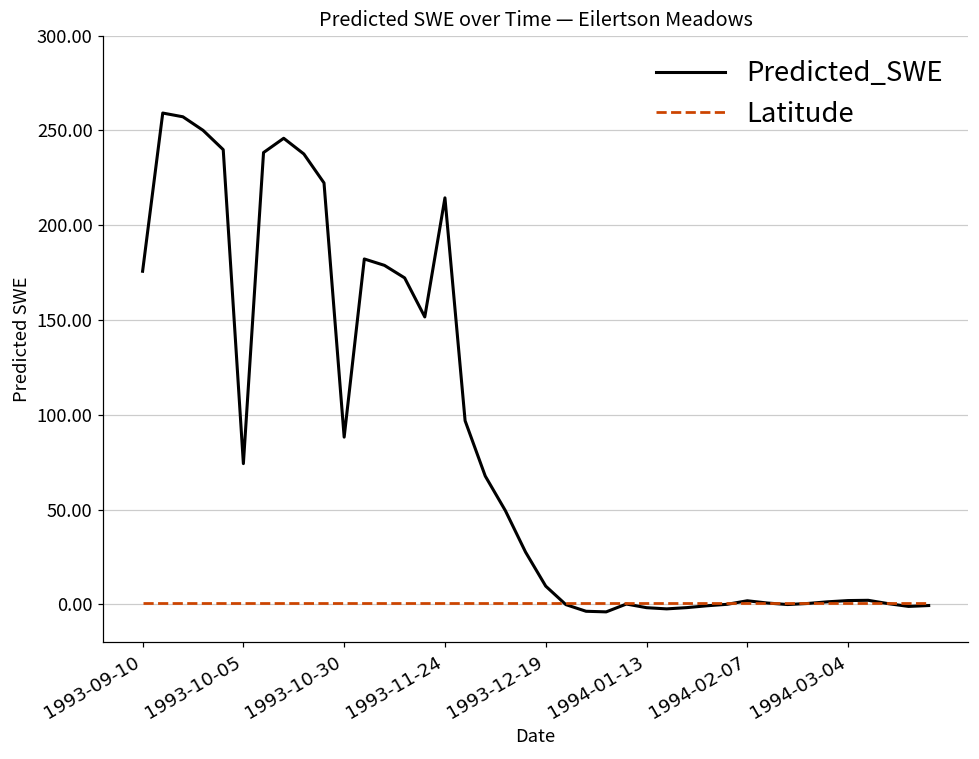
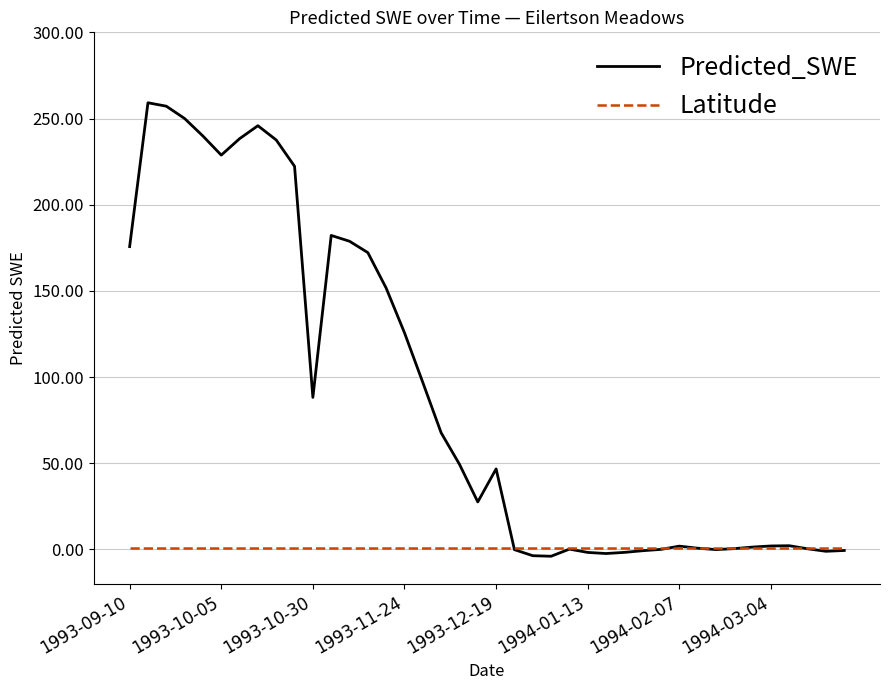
Predicted_SWE, 1993-10-05: 74 -> 229
Predicted_SWE, 1993-11-24: 214 -> 126
Predicted_SWE, 1993-12-19: 10 -> 47
